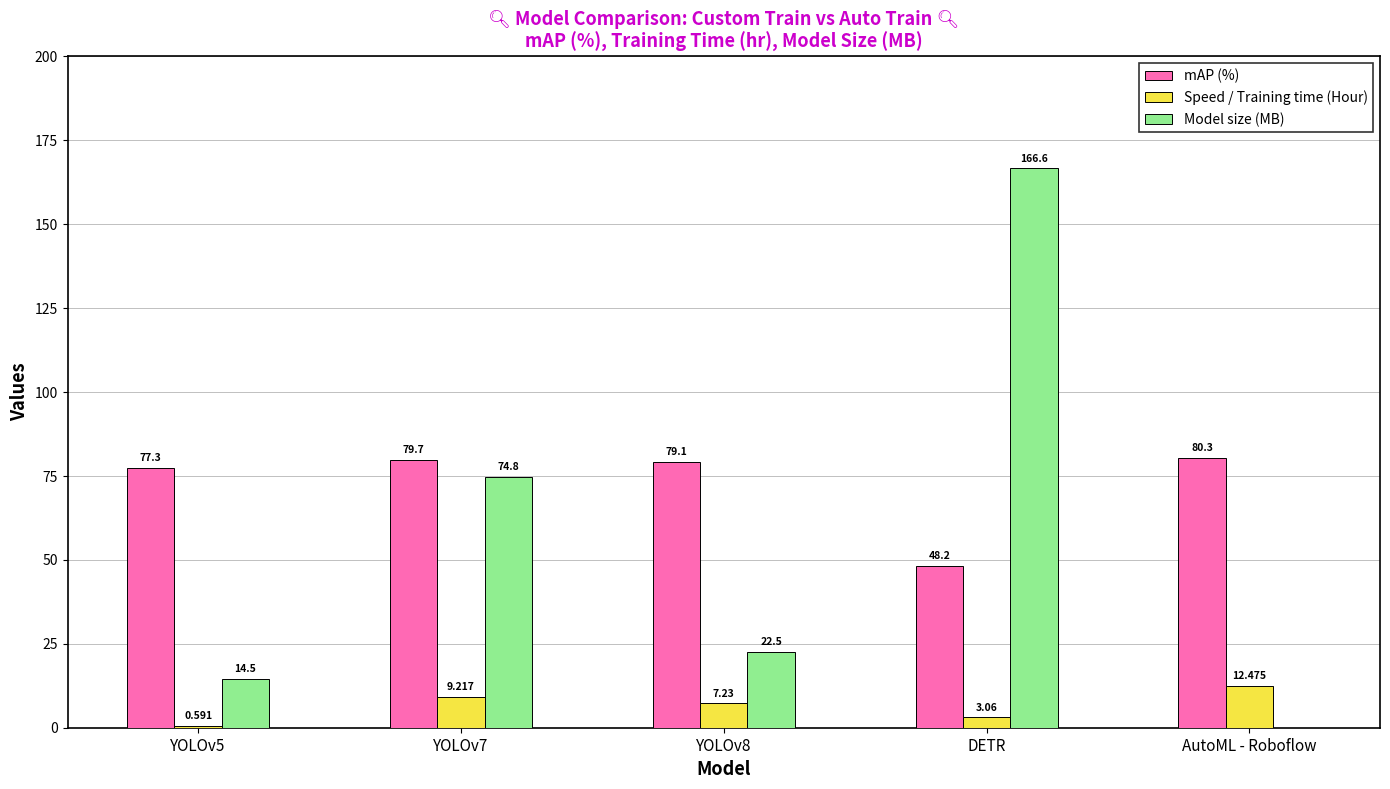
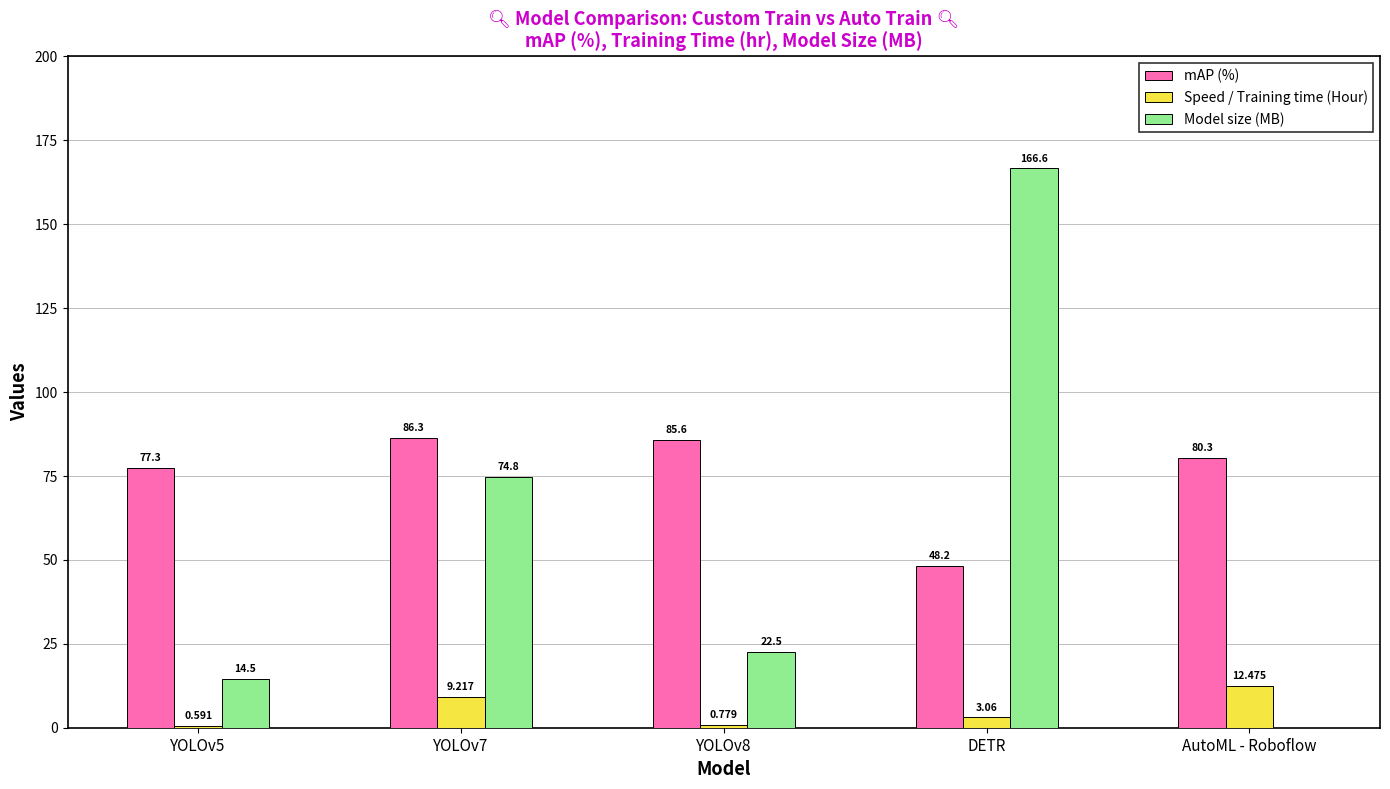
mAP (%), YOLOv7: 79.7 -> 86.3
mAP (%), YOLOv8: 79.1 -> 85.6
Speed / Training time (Hour), YOLOv8: 7.23 -> 0.779
